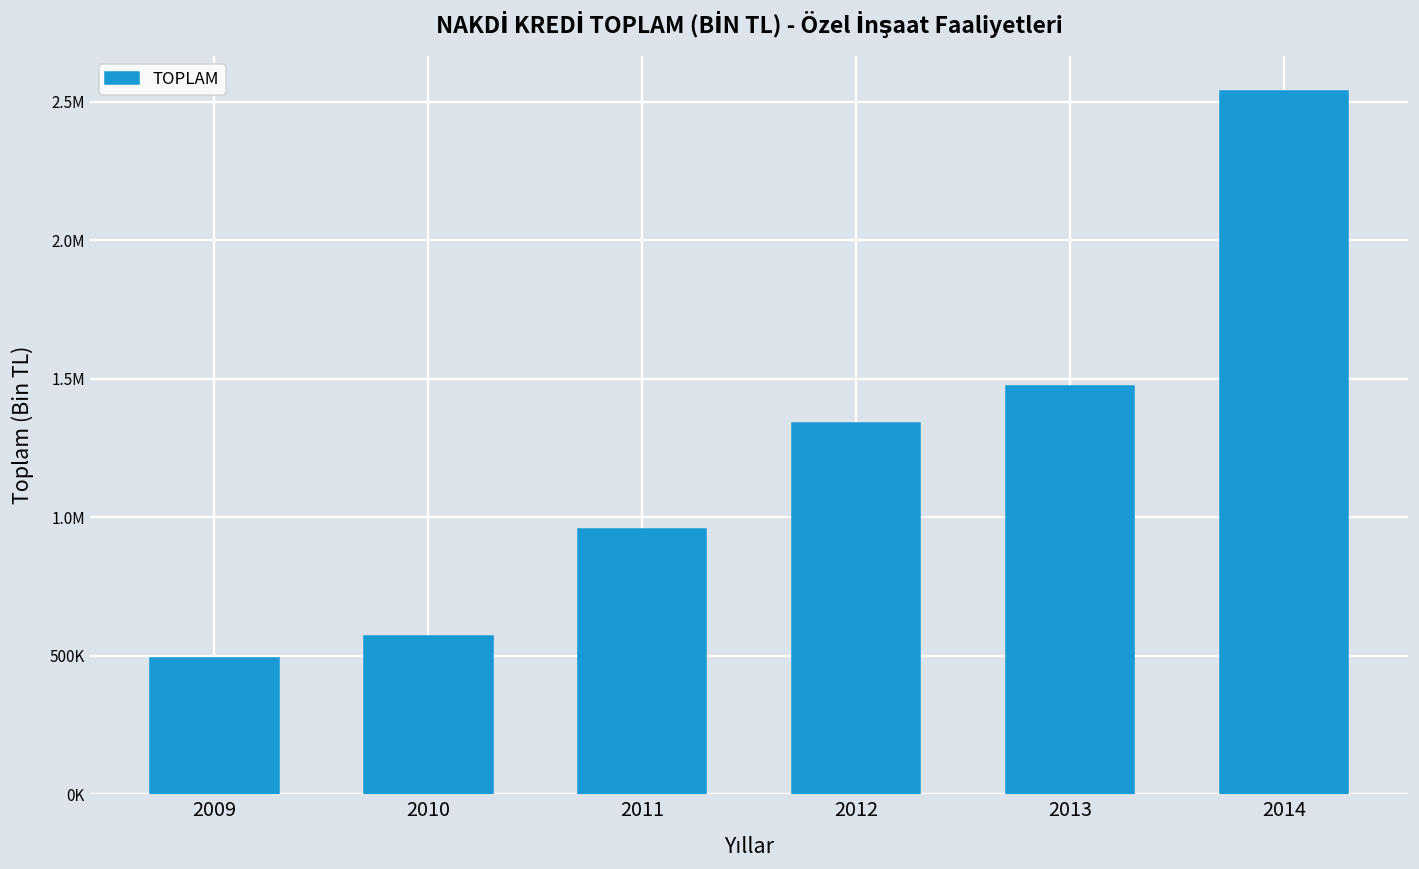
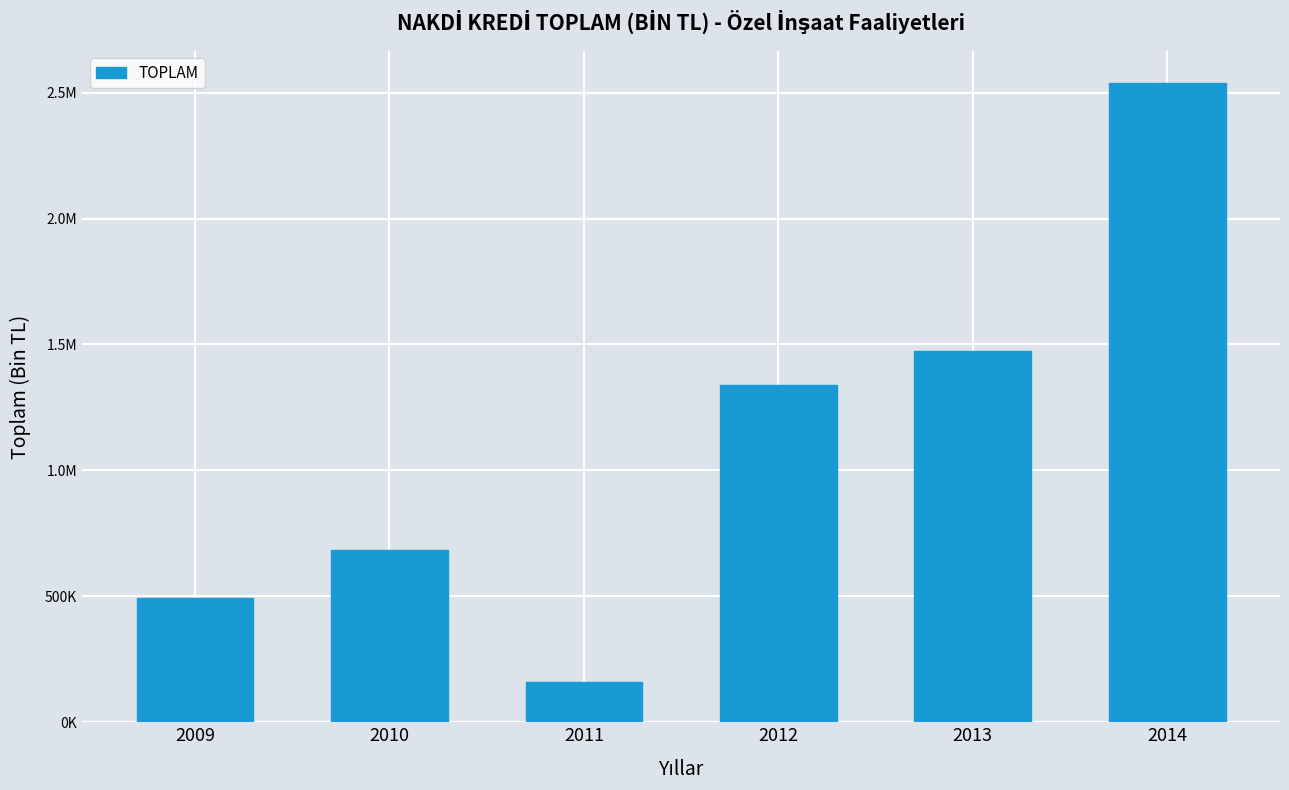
2010: 570000 -> 680000
2011: 960000 -> 160000
